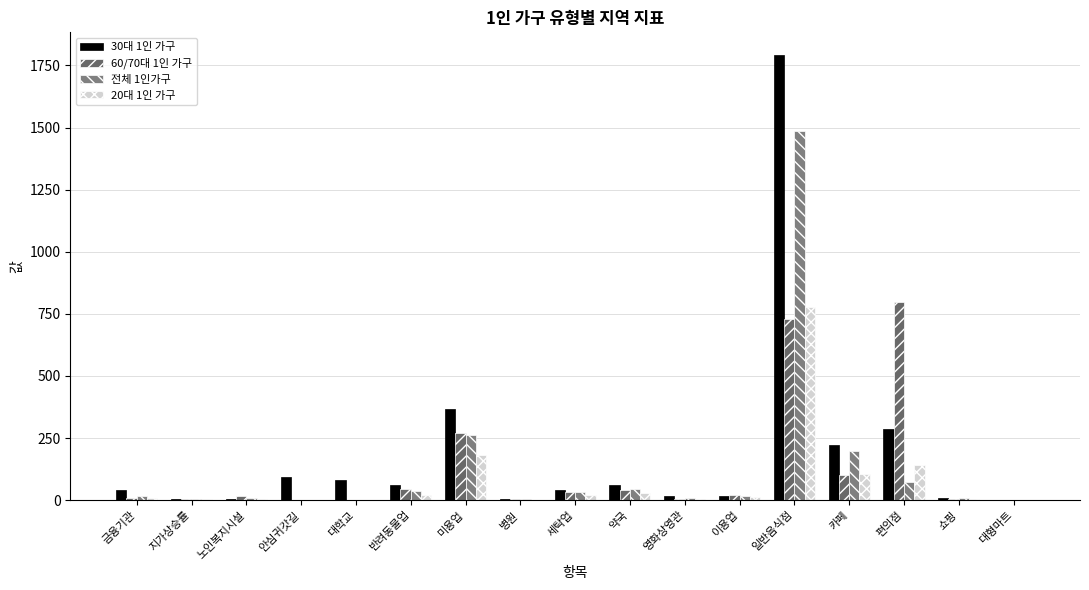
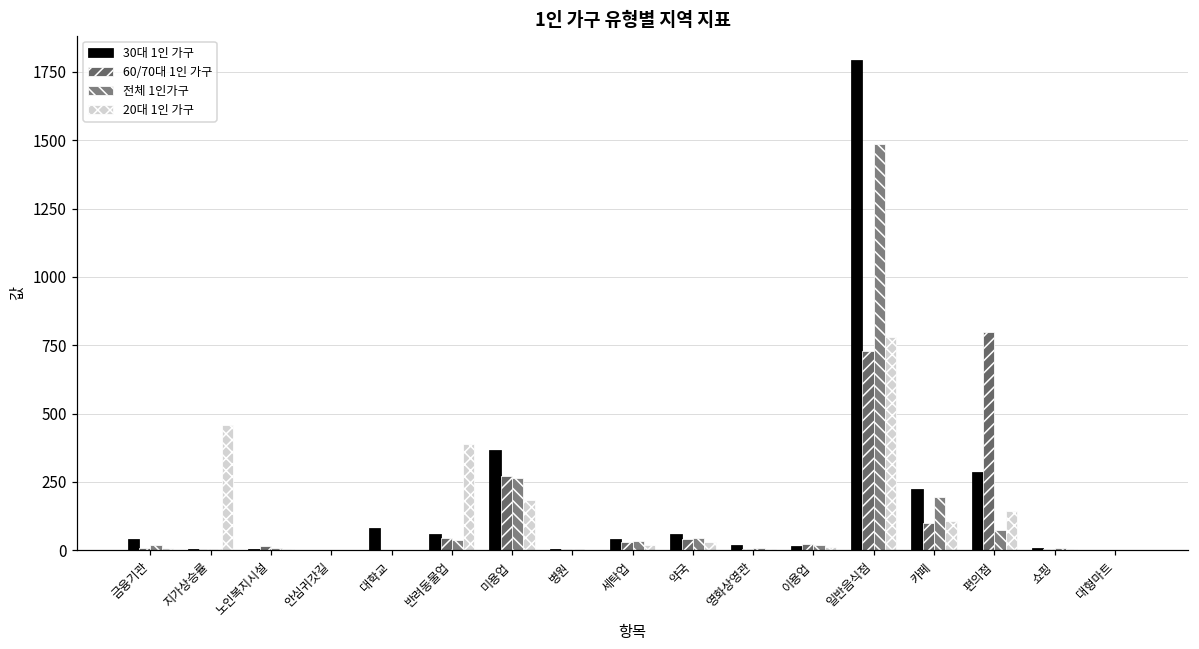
20대 1인 가구, 지가상승률: 0 -> 460
30대 1인 가구, 안심귀갓길: 90 -> 0
20대 1인 가구, 반려동물업: 20 -> 390
